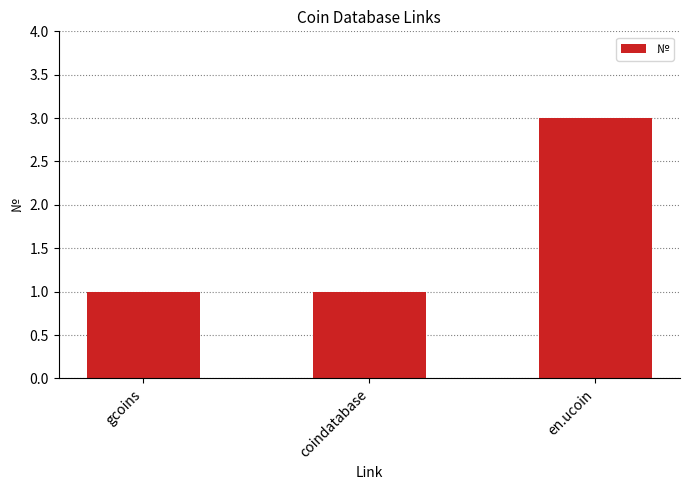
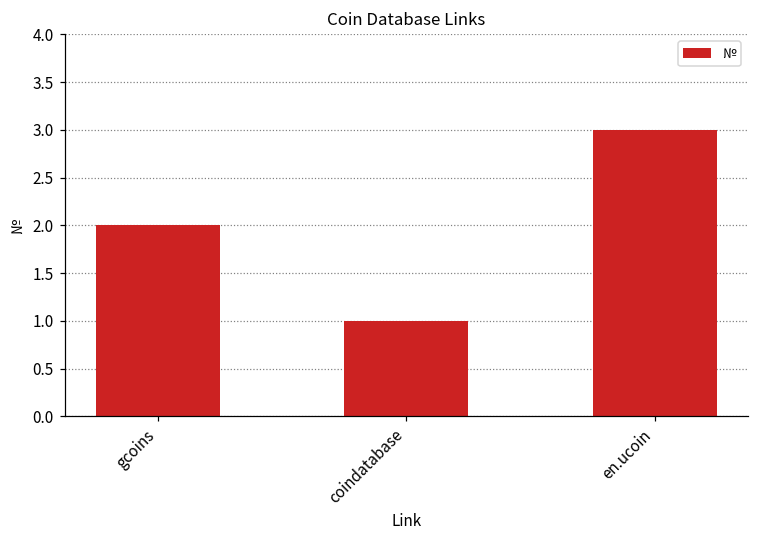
gcoins: 1 -> 2
